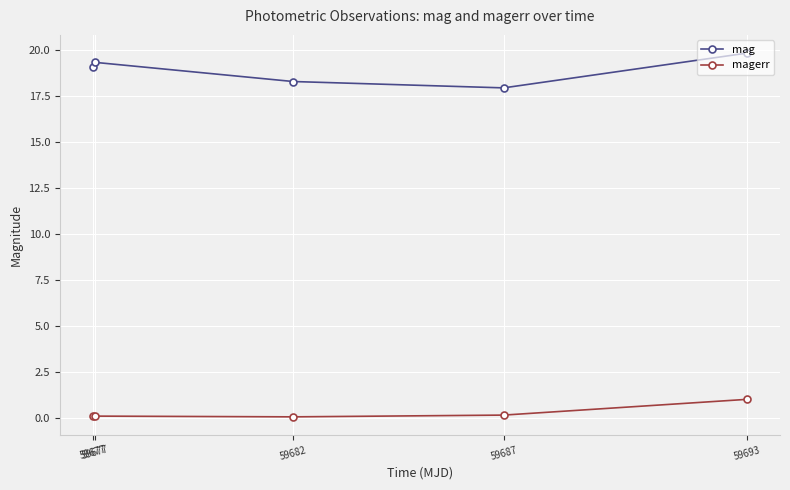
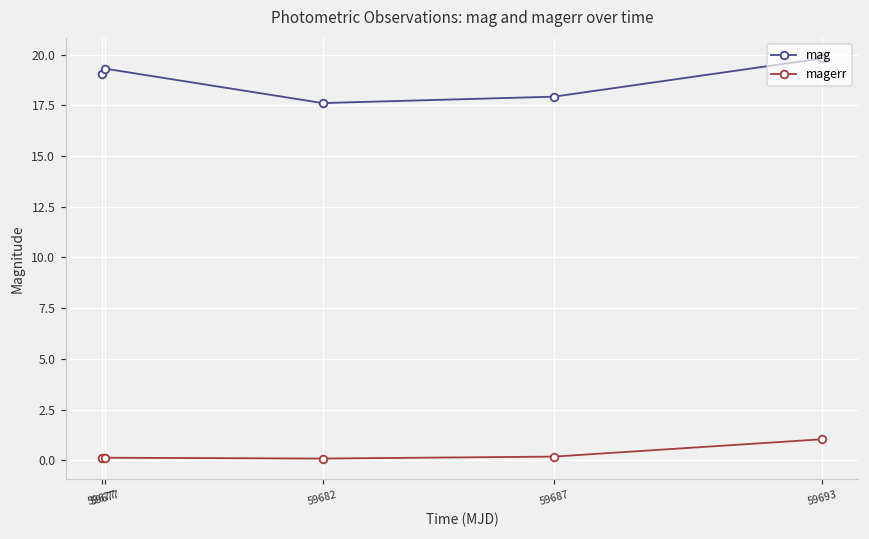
mag, 59682: 18.3 -> 17.6
